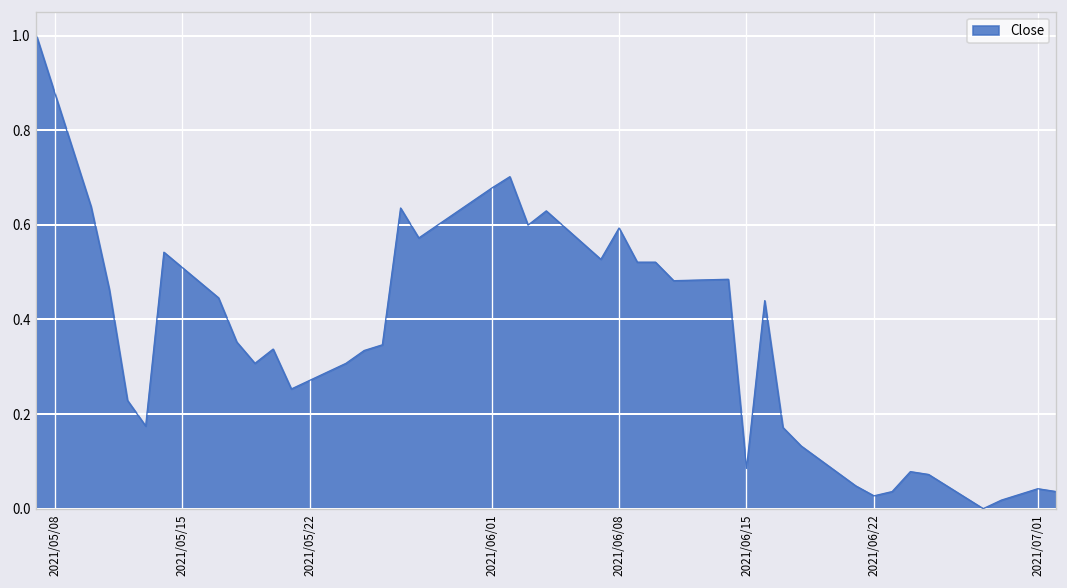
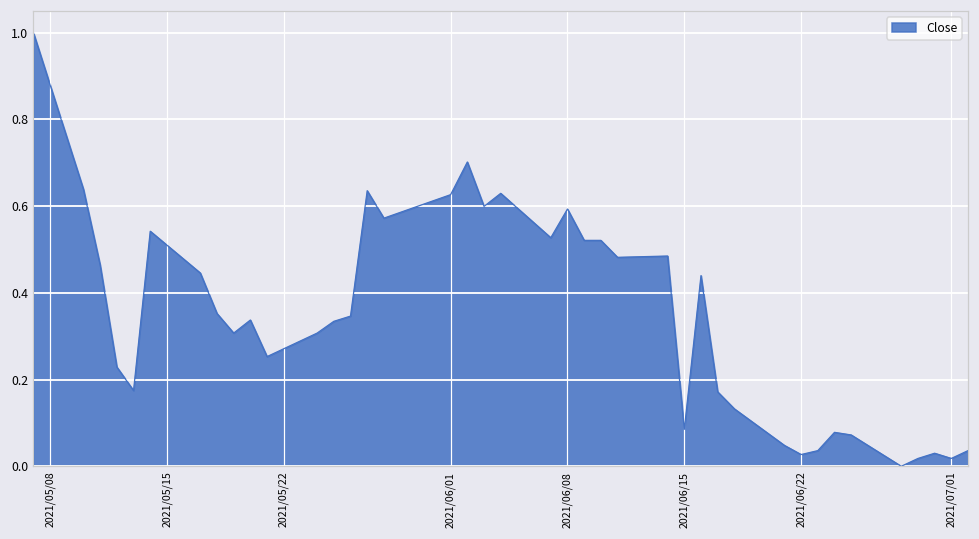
2021/06/01: 0.68 -> 0.63
2021/07/01: 0.04 -> 0.02
